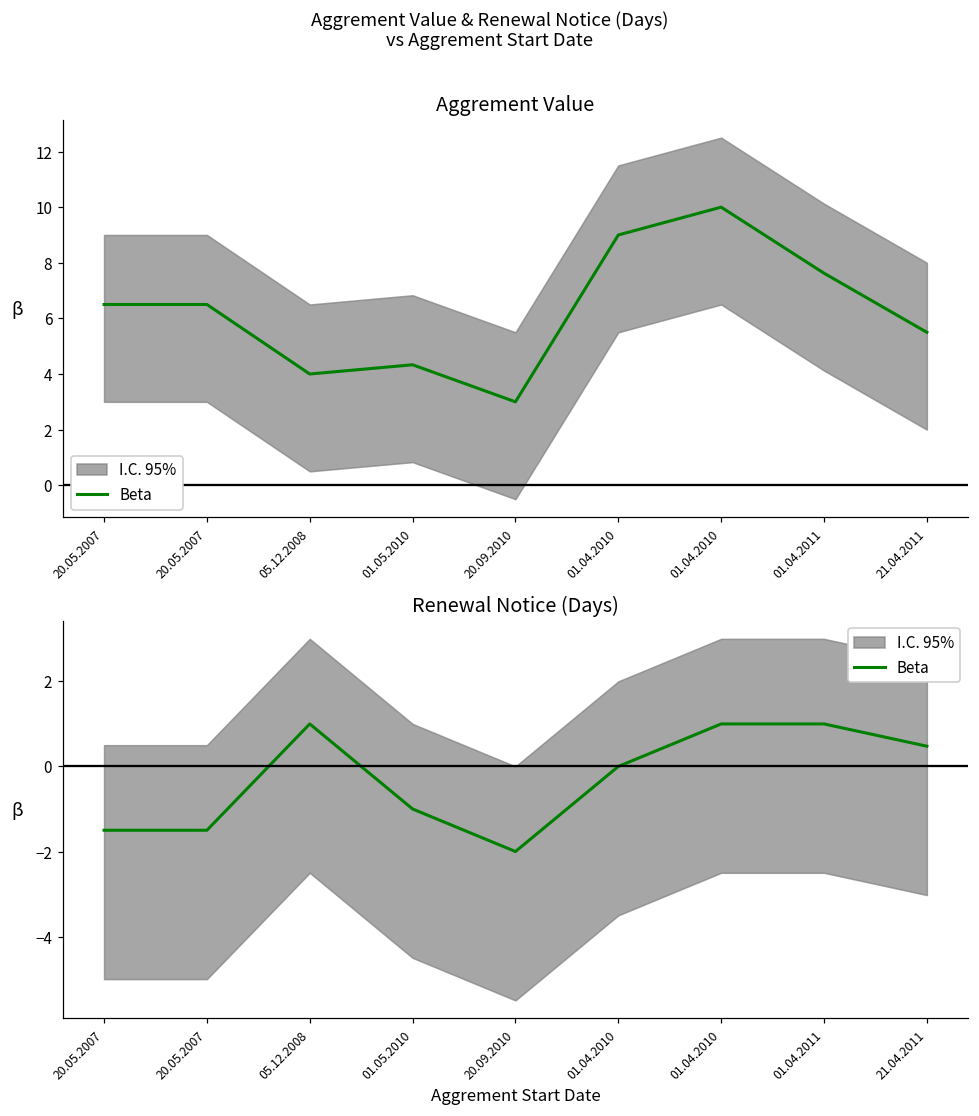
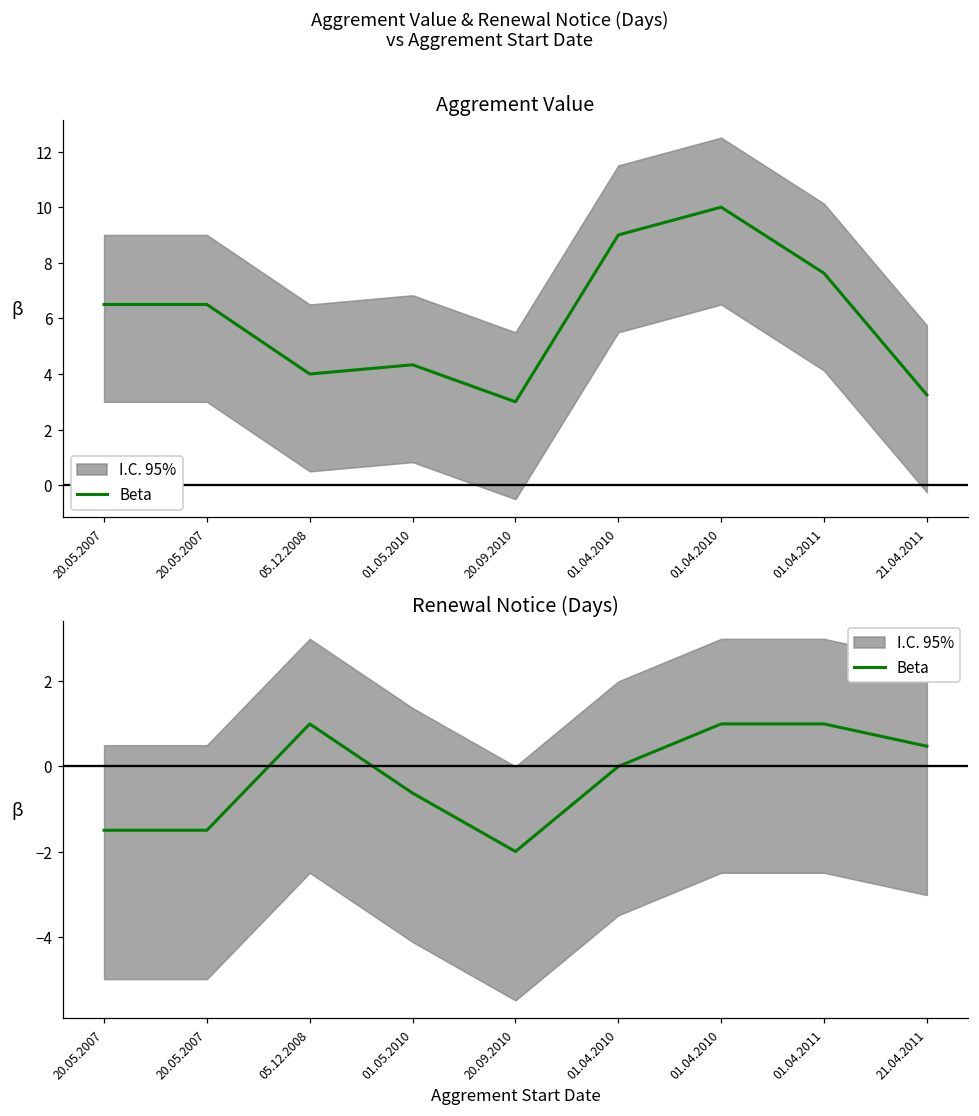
Aggrement Value, Beta, 21.04.2011: 5.5 -> 3.2
Renewal Notice (Days), Beta, 01.05.2010: -1.0 -> -0.6
